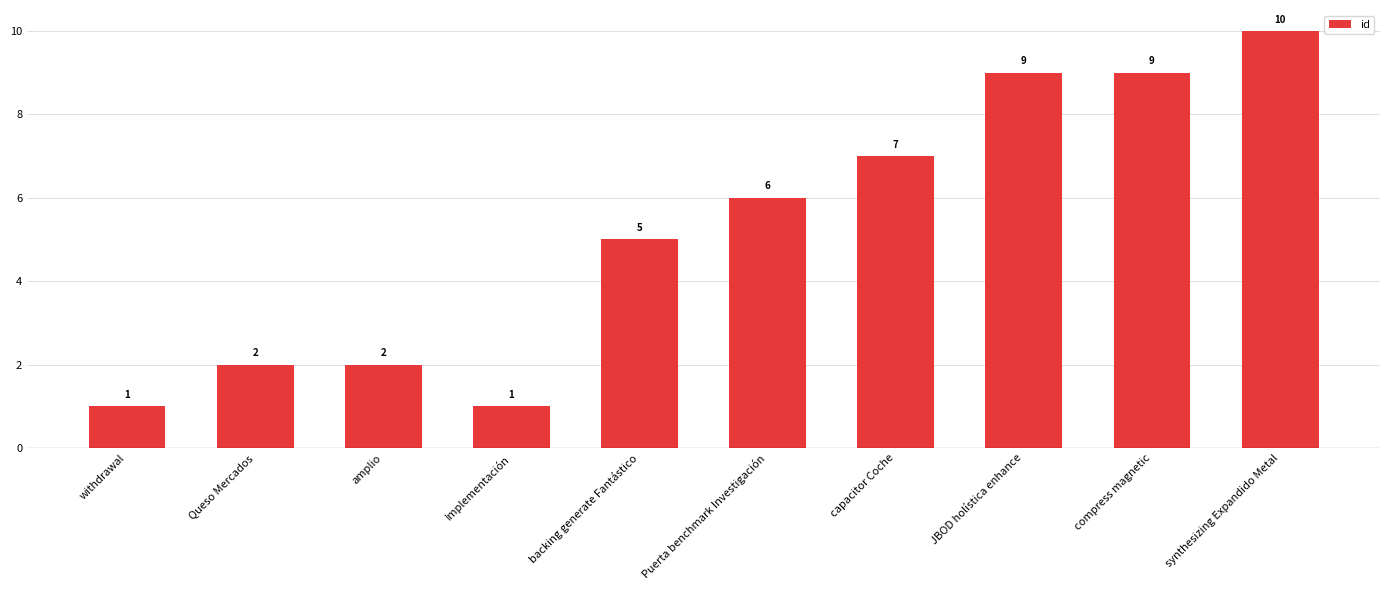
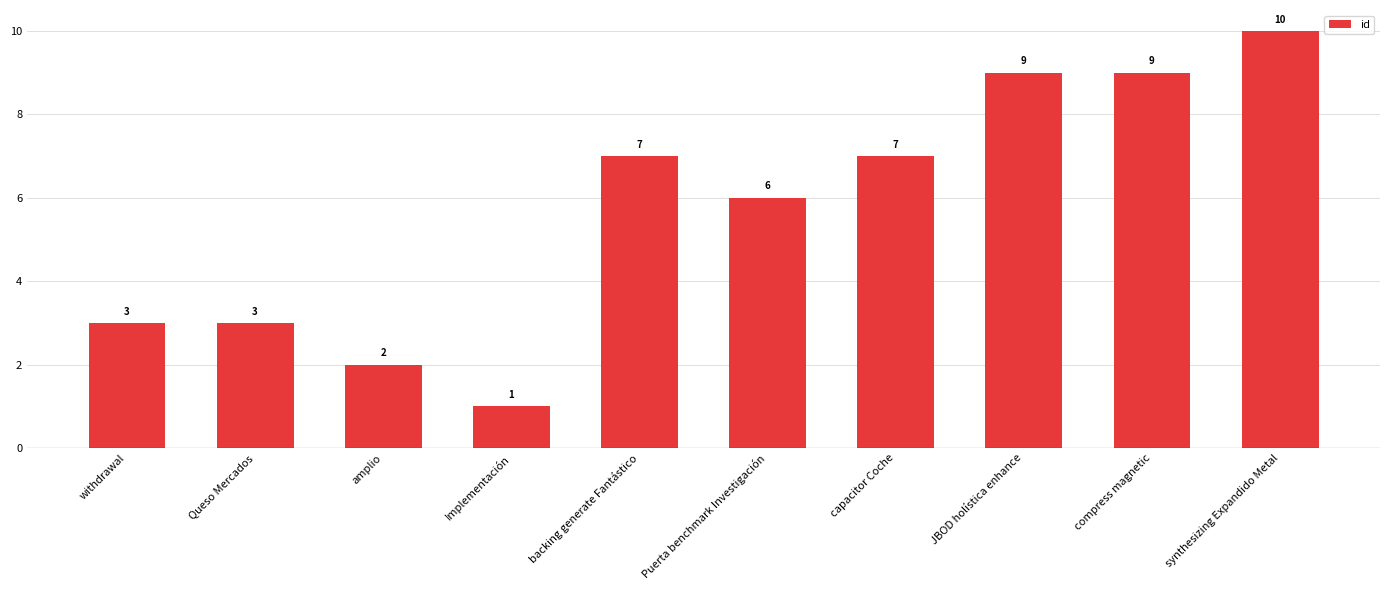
withdrawal: 1 -> 3
Queso Mercados: 2 -> 3
backing generate Fantástico: 5 -> 7
